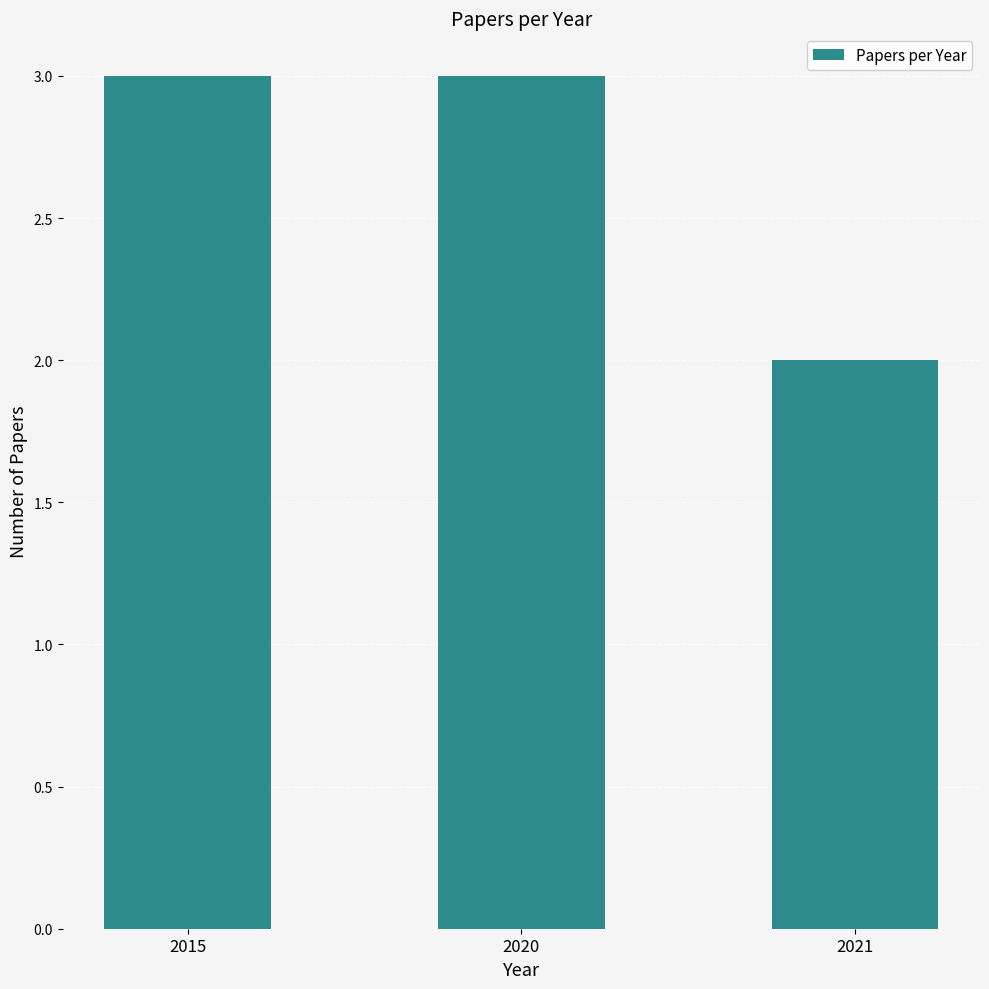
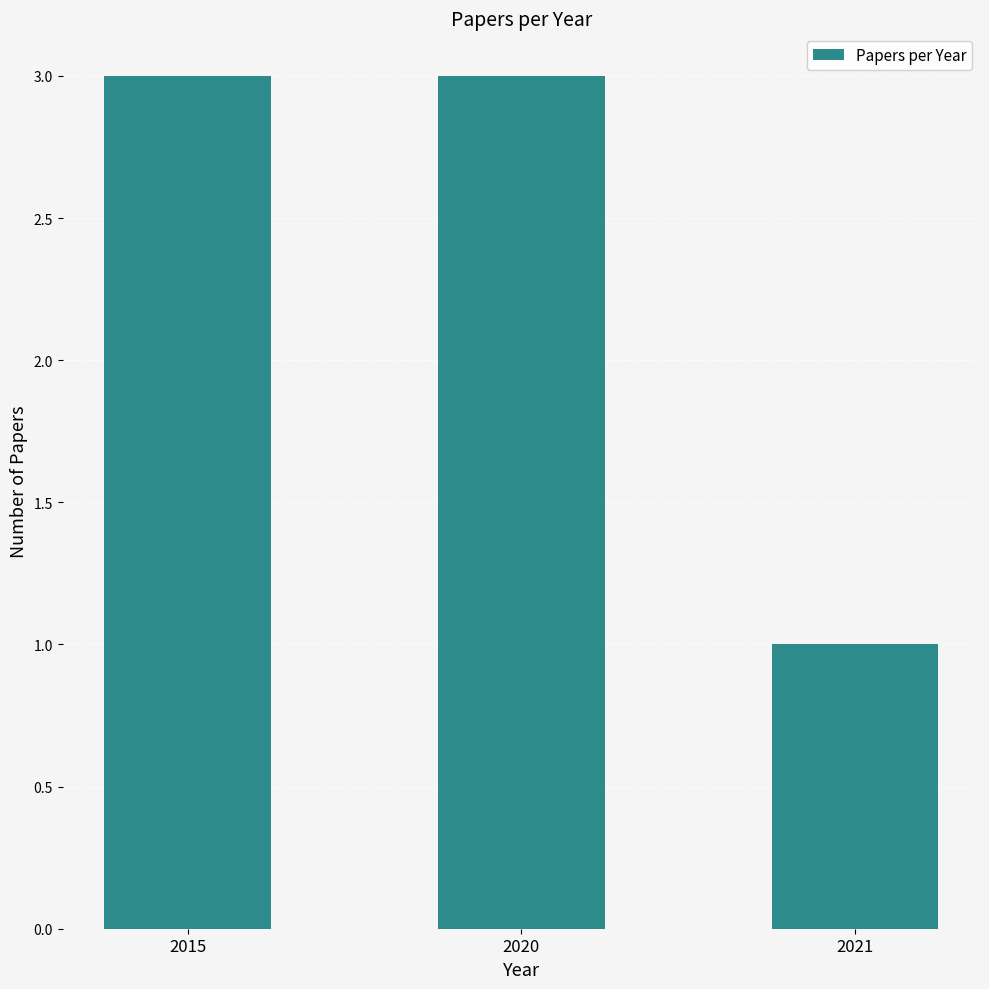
2021: 2 -> 1
